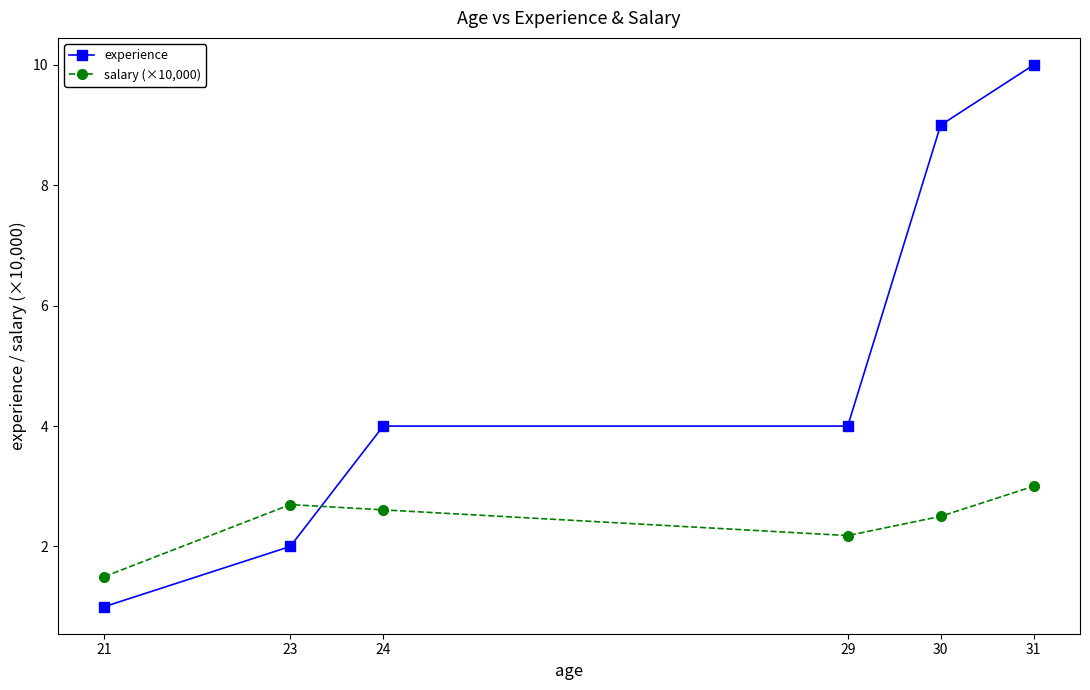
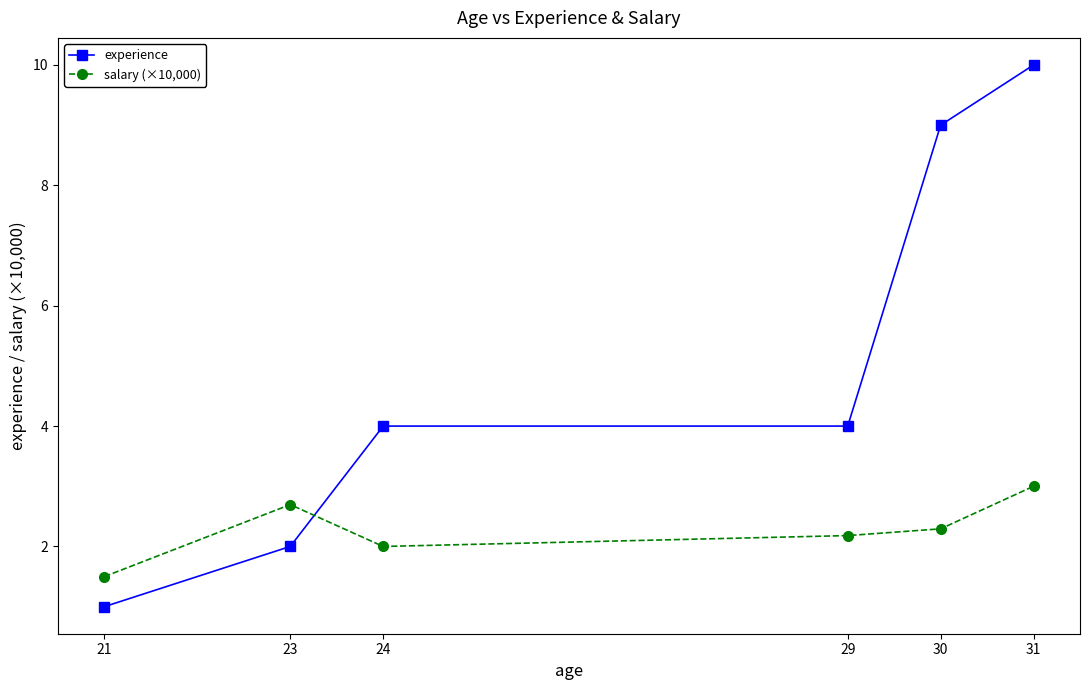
salary (×10,000), 24: 2.6 -> 2.0
salary (×10,000), 30: 2.5 -> 2.3
